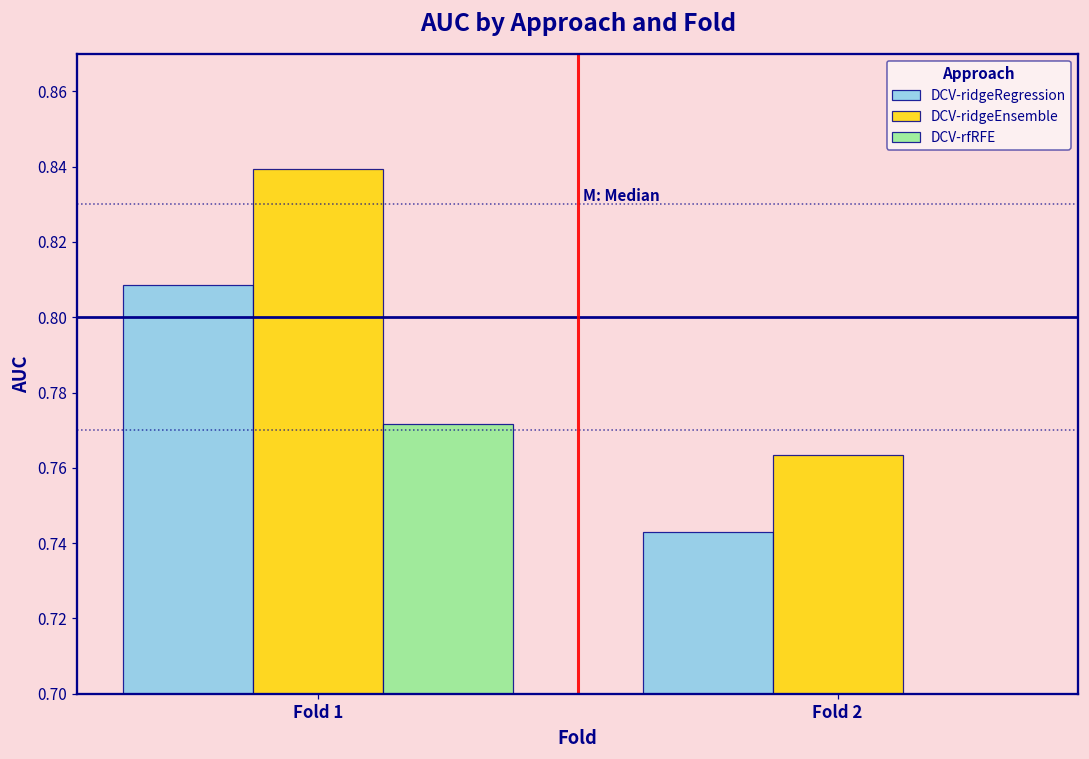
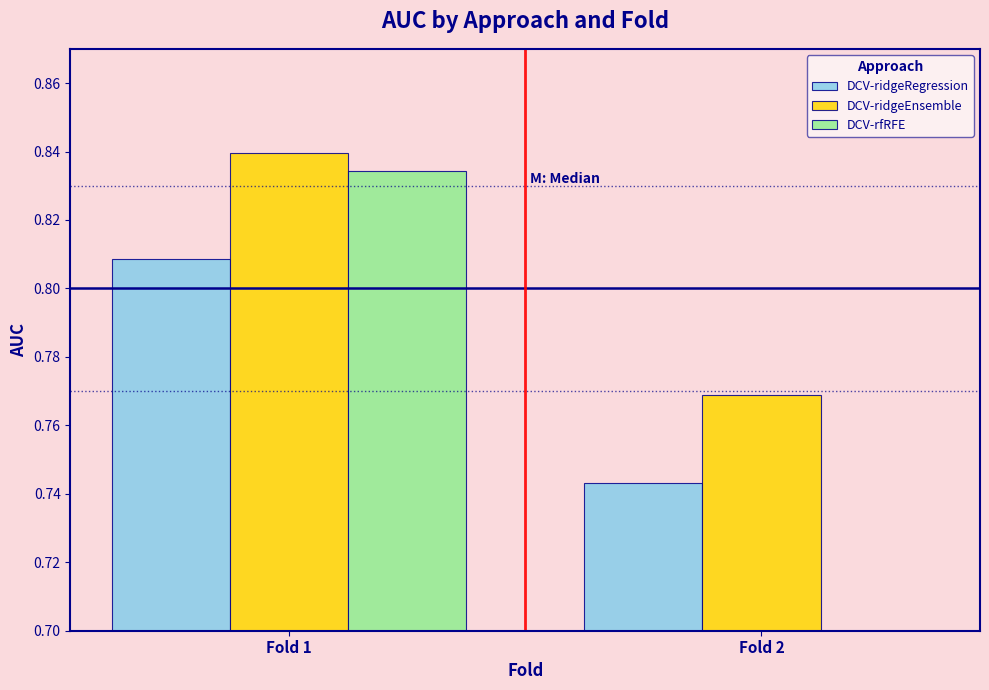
DCV-rfRFE, Fold 1: 0.772 -> 0.834
DCV-ridgeEnsemble, Fold 2: 0.763 -> 0.769
